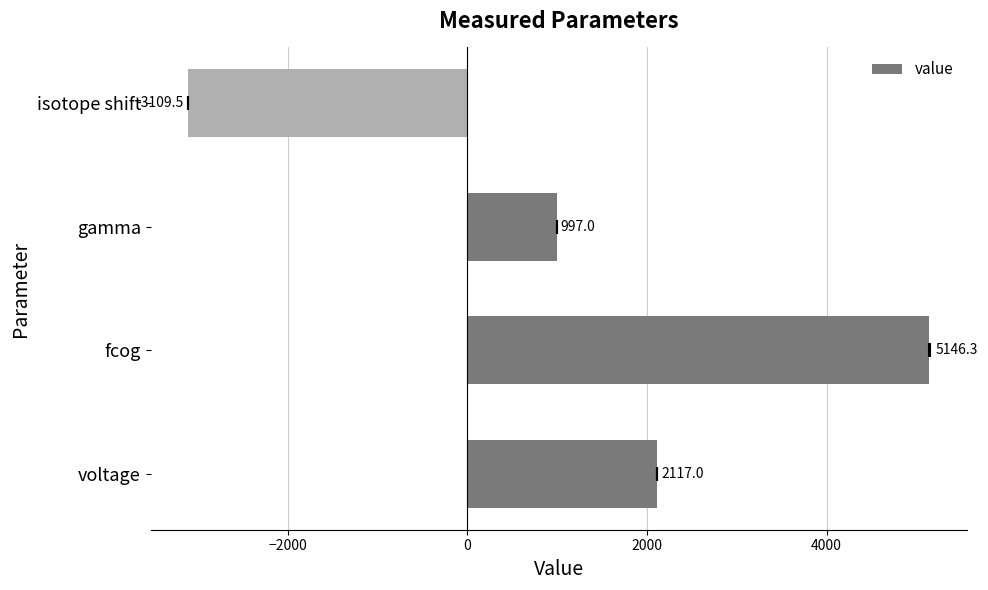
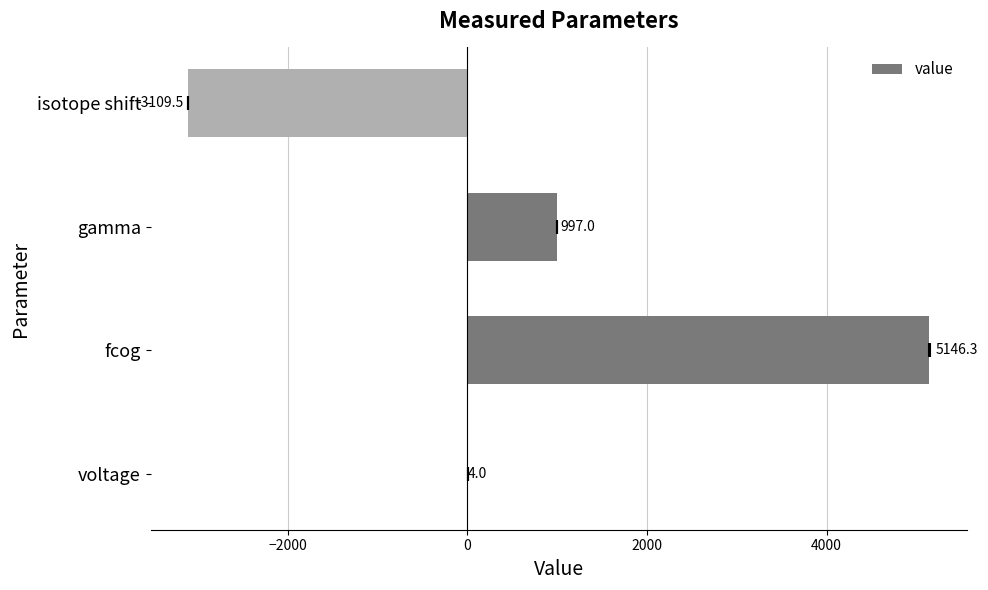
value, voltage: 2117.0 -> 4.0
